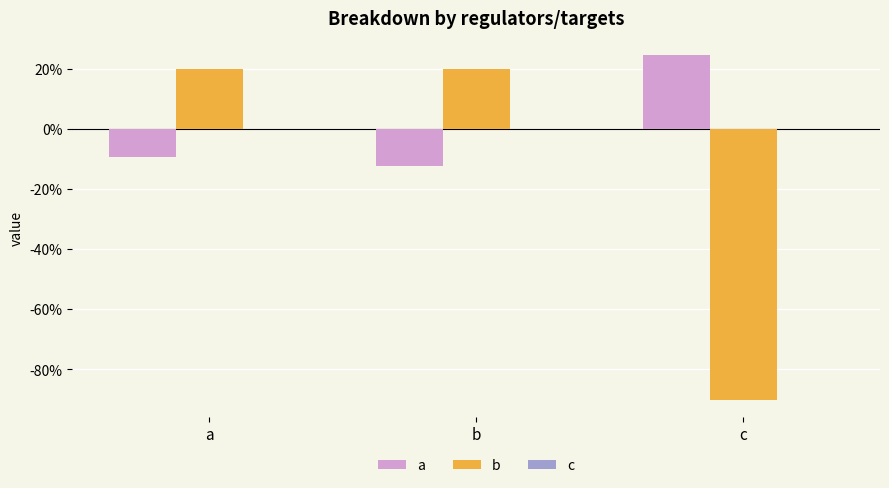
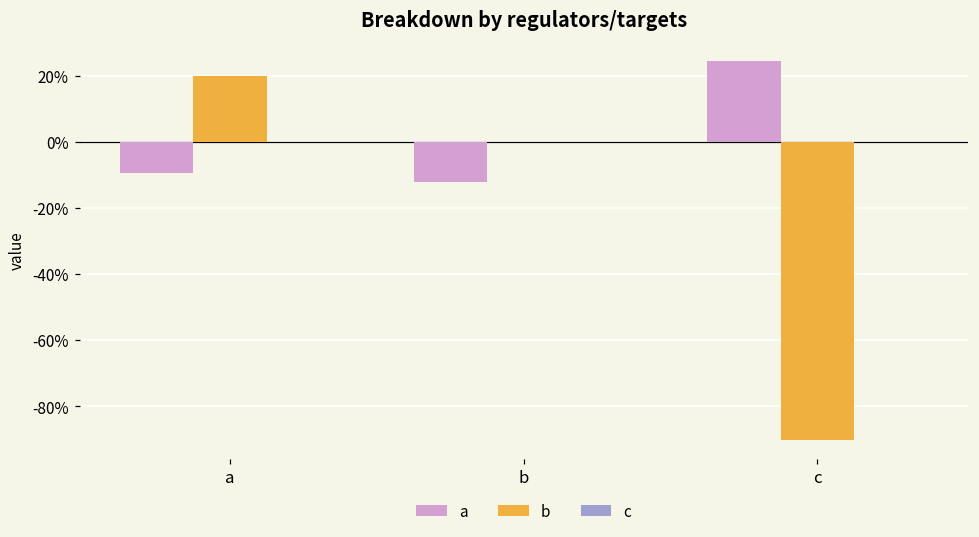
b, b: 20% -> 0%
